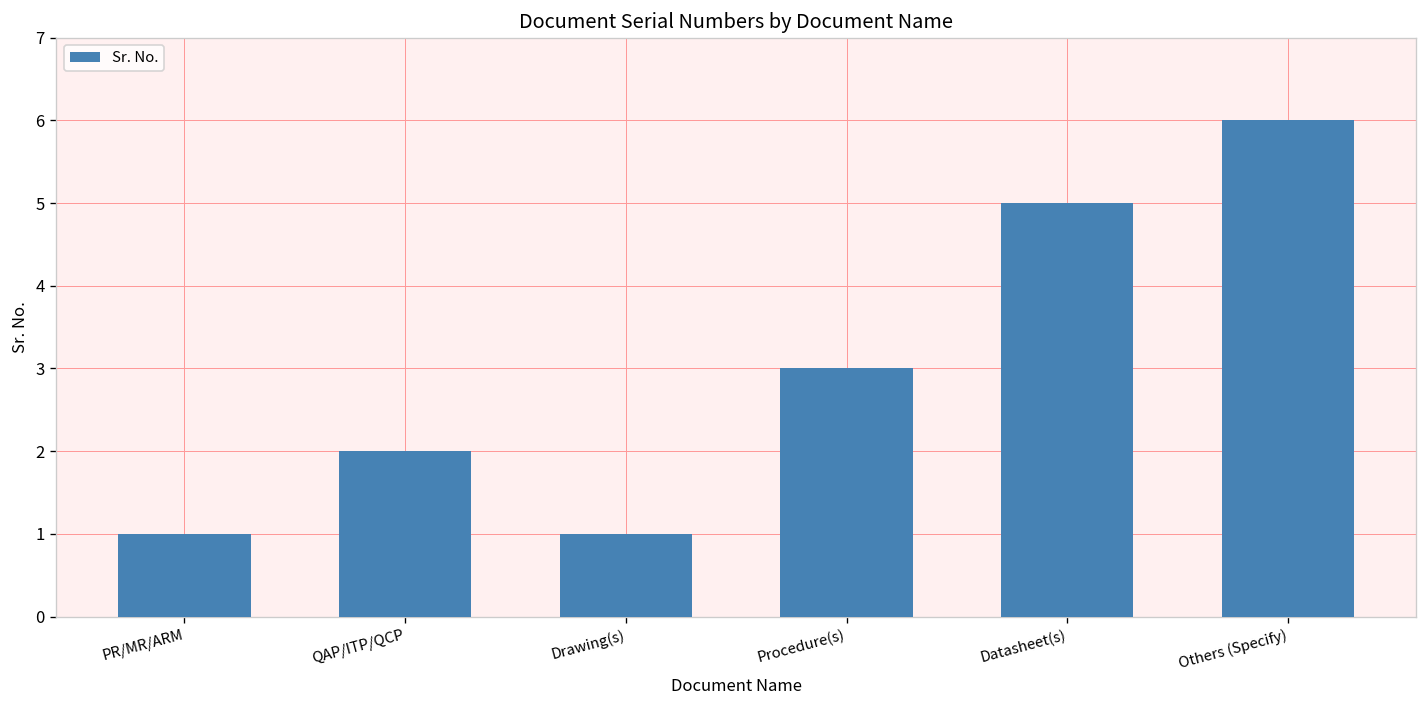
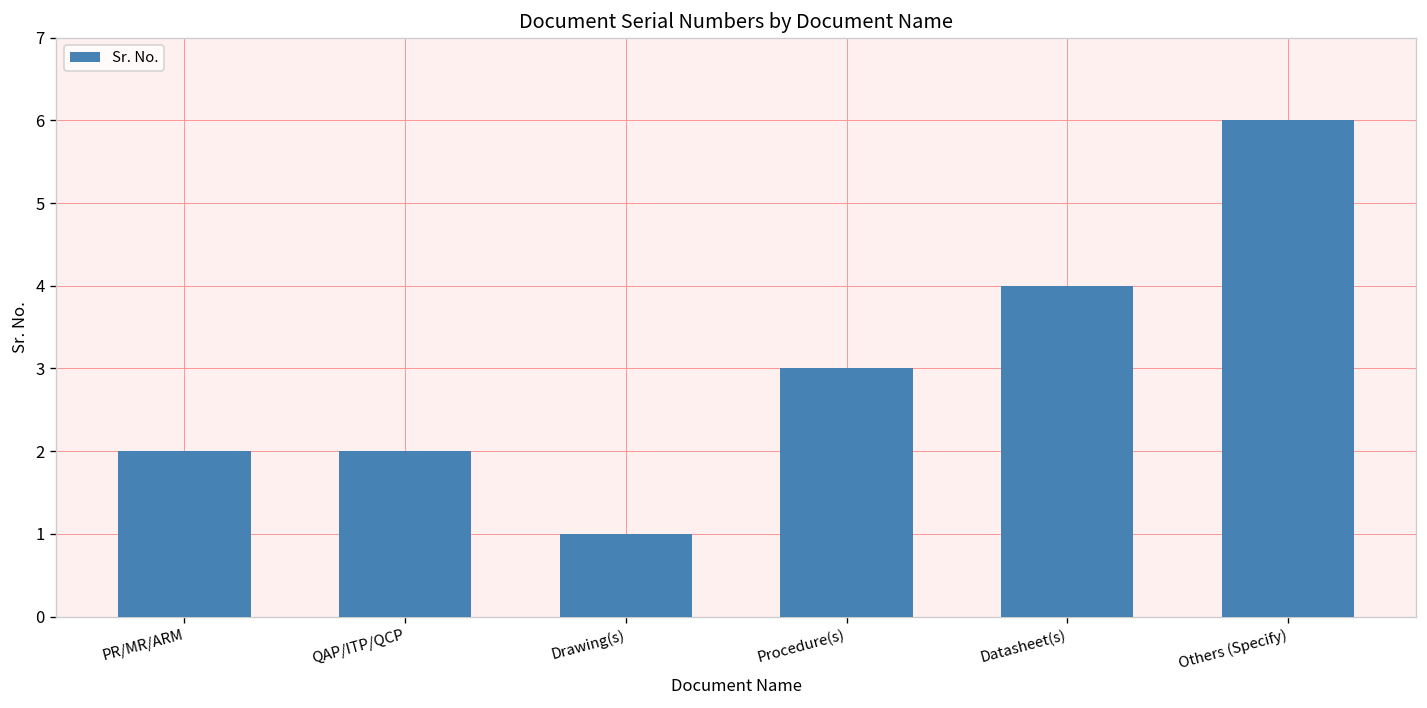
PR/MR/ARM: 1 -> 2
Datasheet(s): 5 -> 4
